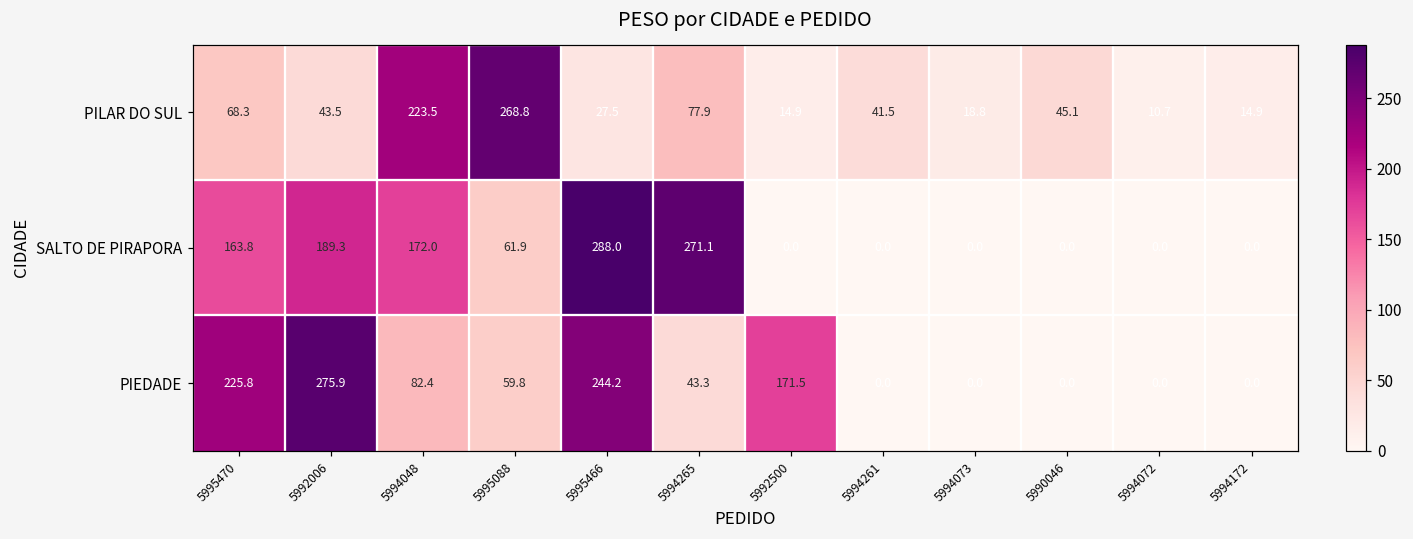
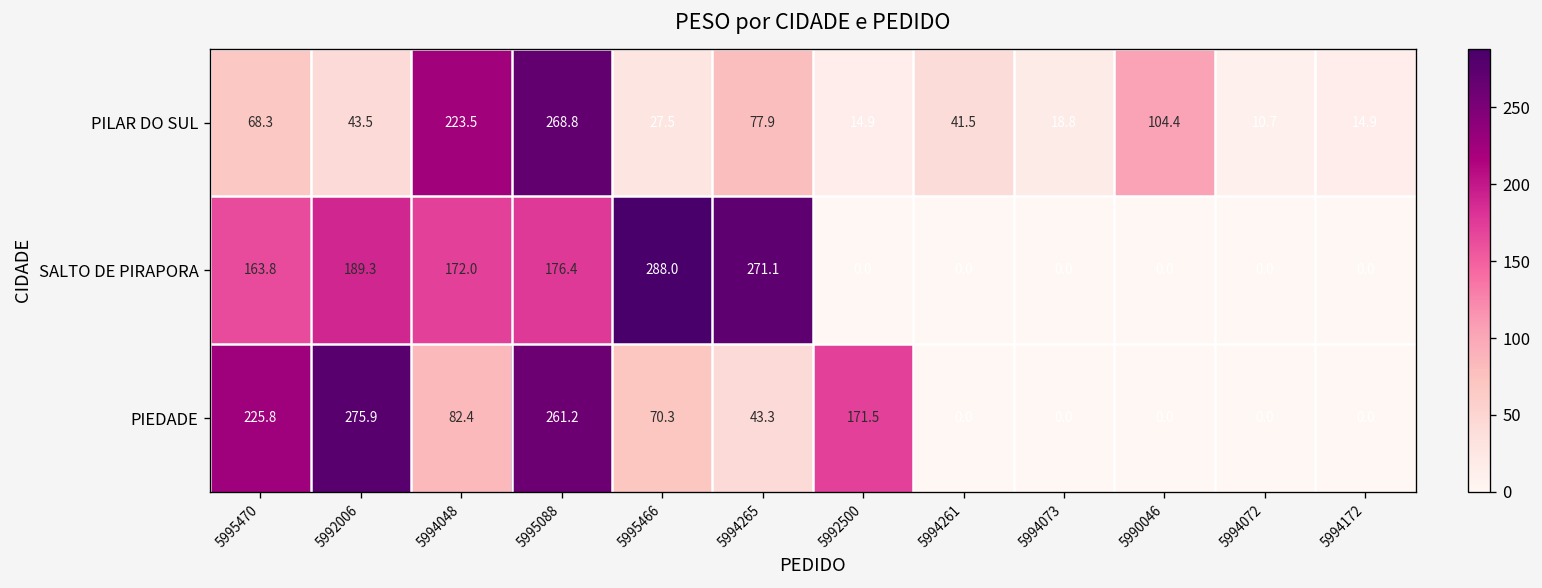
PILAR DO SUL, 5990046: 45.1 -> 104.4
SALTO DE PIRAPORA, 5995088: 61.9 -> 176.4
PIEDADE, 5995088: 59.8 -> 261.2
PIEDADE, 5995466: 244.2 -> 70.3
